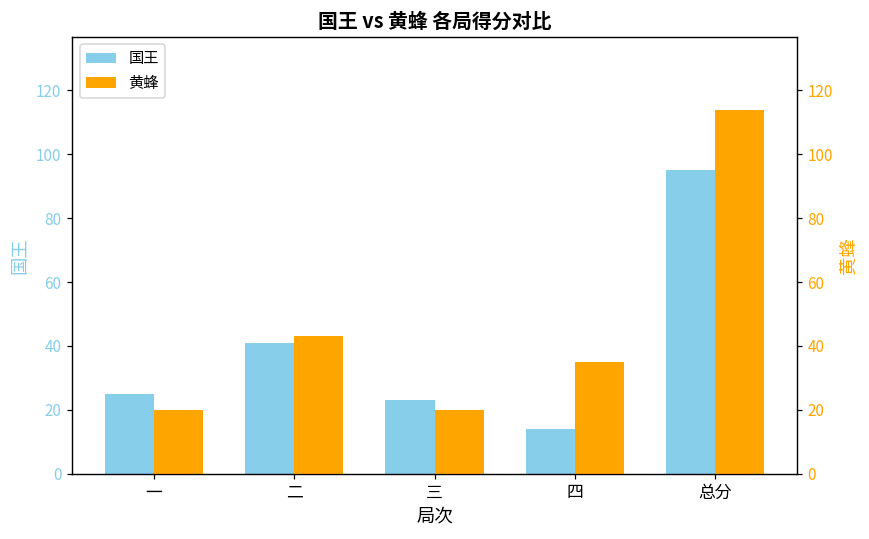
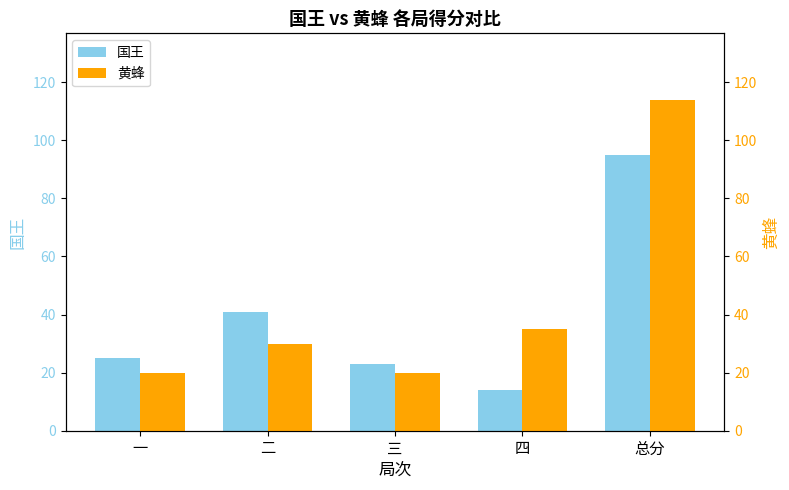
黄蜂, 二: 43 -> 30
